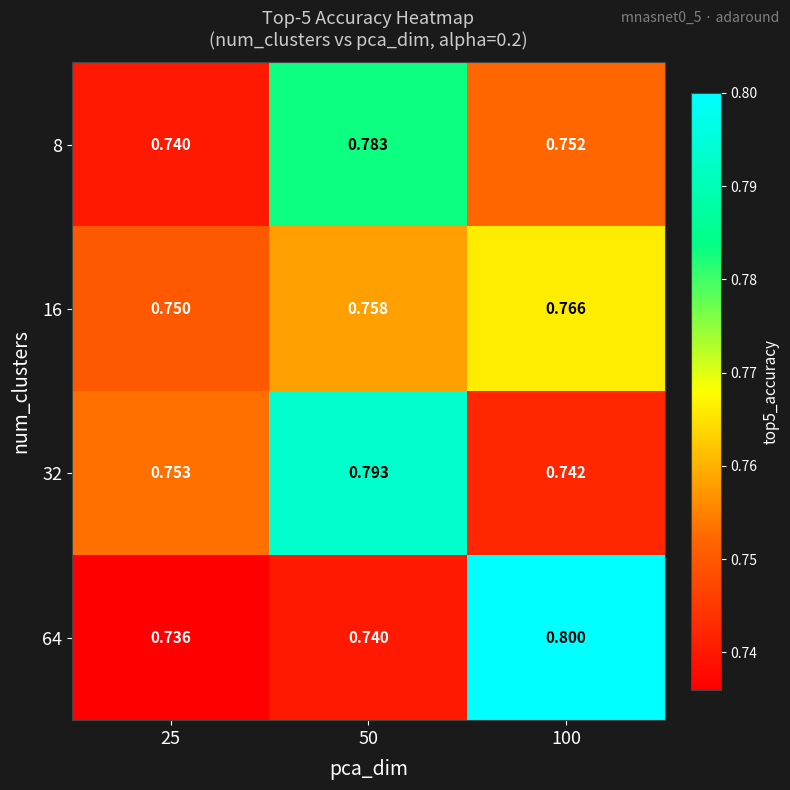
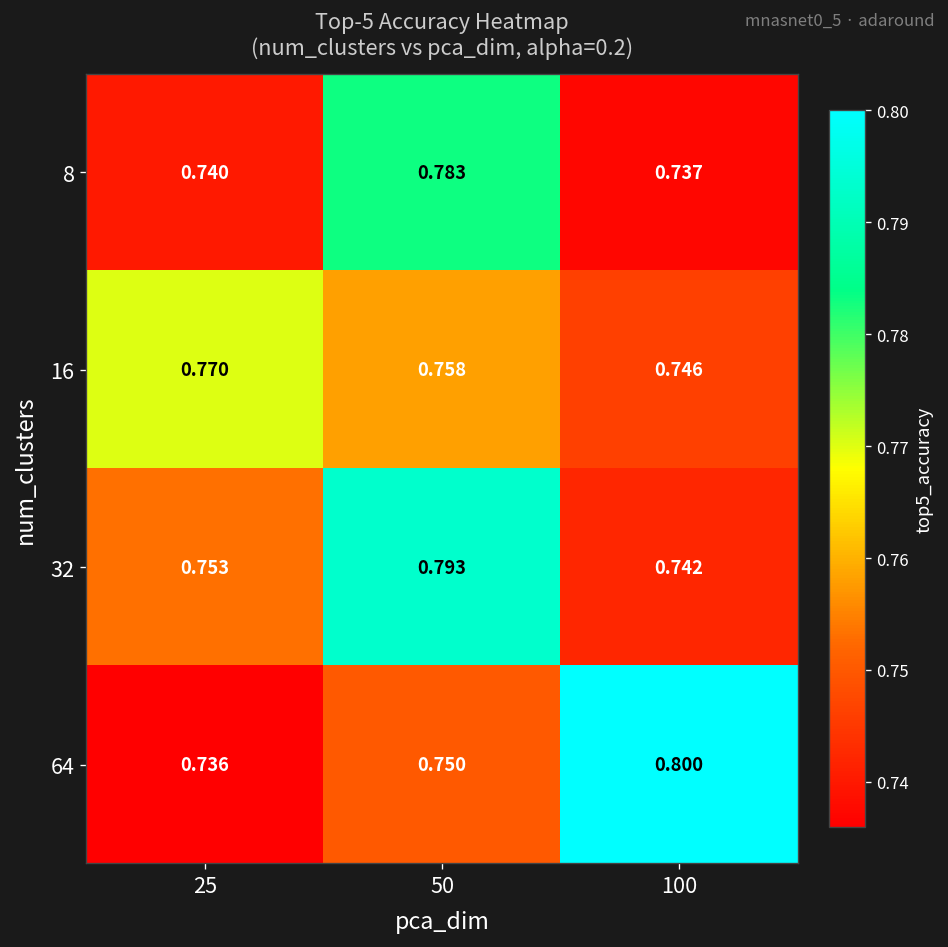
8, 100: 0.752 -> 0.737
16, 25: 0.750 -> 0.770
16, 100: 0.766 -> 0.746
64, 50: 0.740 -> 0.750
